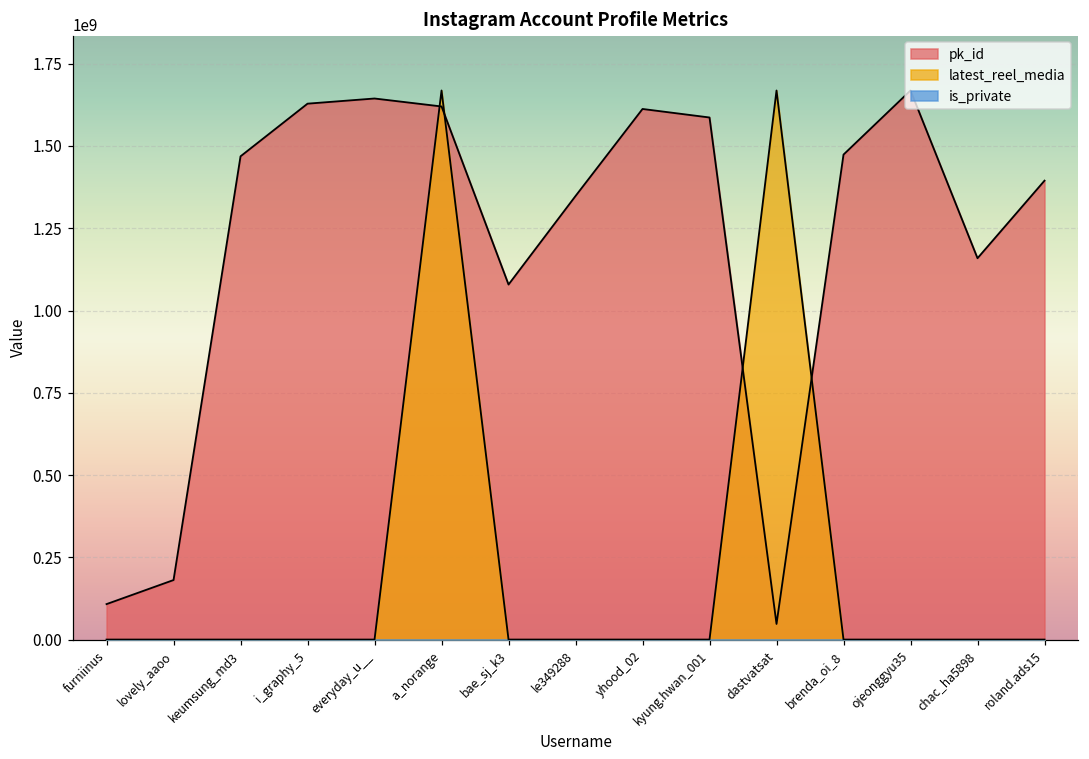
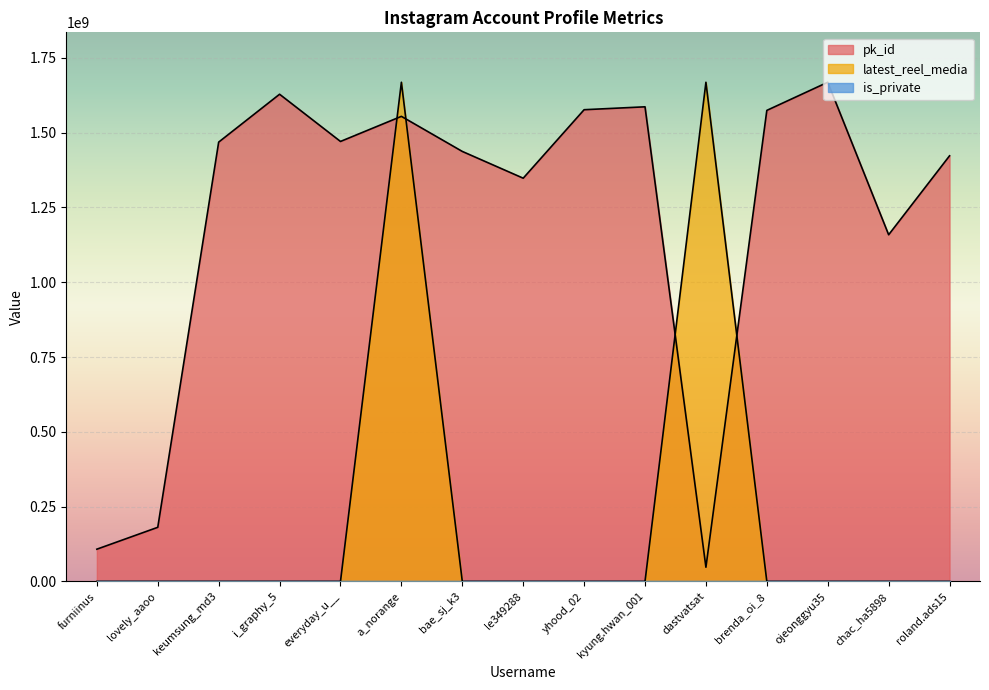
pk_id, everyday_u__: 1640000000 -> 1470000000
pk_id, a_norange: 1620000000 -> 1550000000
pk_id, bae_sj_k3: 1080000000 -> 1440000000
pk_id, yhood_02: 1610000000 -> 1580000000
pk_id, brenda_oi_8: 1470000000 -> 1570000000
pk_id, roland.ads15: 1390000000 -> 1420000000
